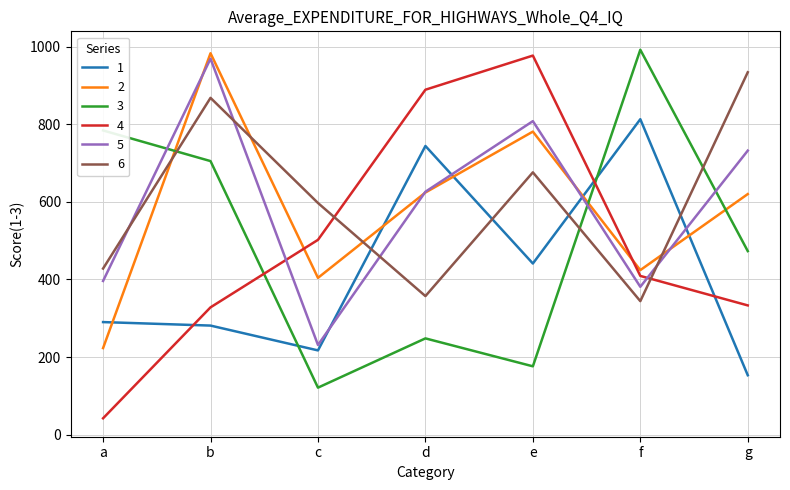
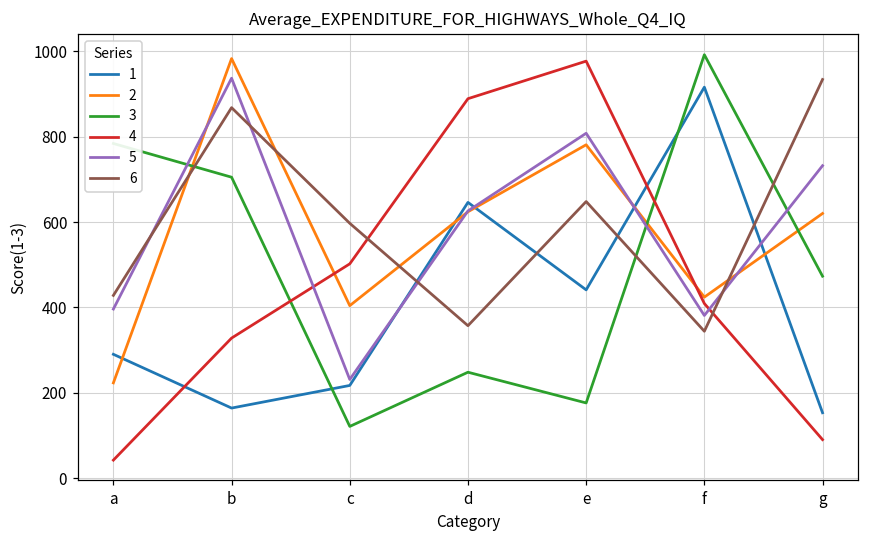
1, b: 280 -> 160
5, b: 970 -> 940
1, d: 740 -> 650
6, e: 680 -> 650
1, f: 810 -> 920
4, g: 330 -> 90
